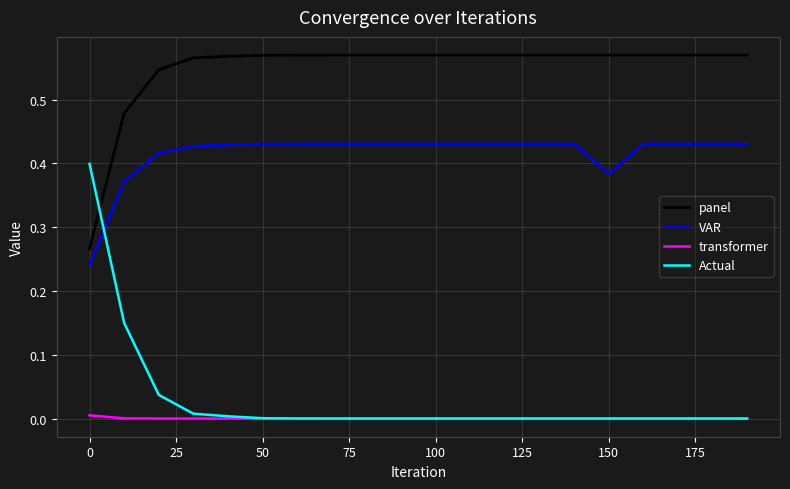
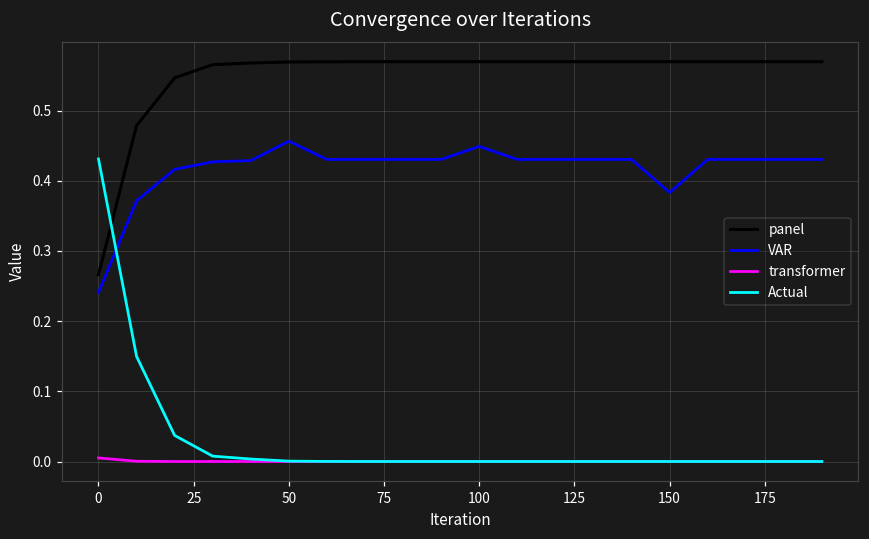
Actual, 0: 0.40 -> 0.43
VAR, 50: 0.43 -> 0.46
VAR, 100: 0.43 -> 0.45
